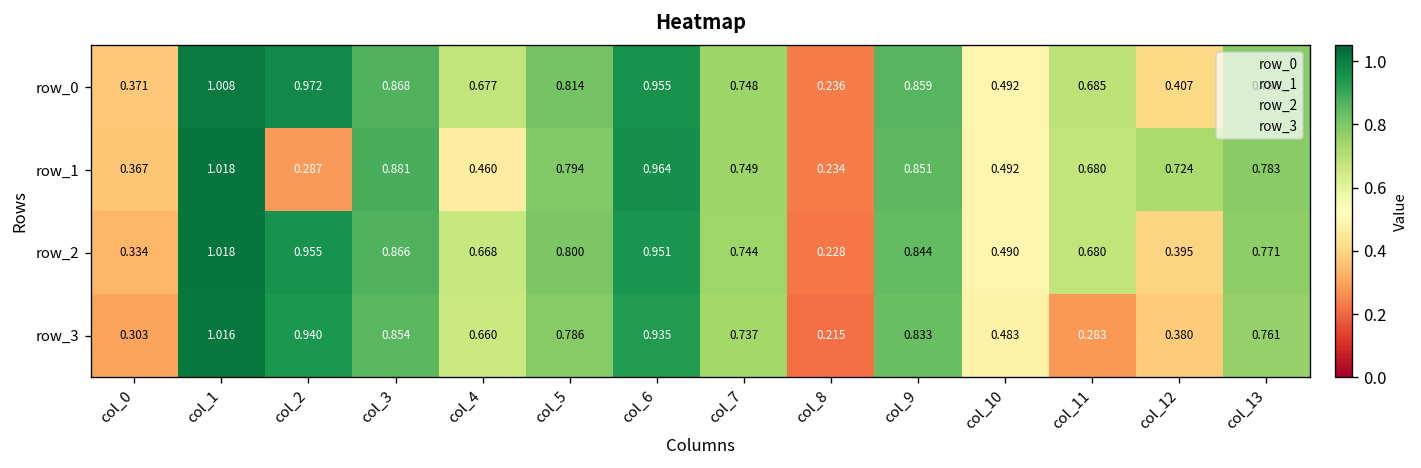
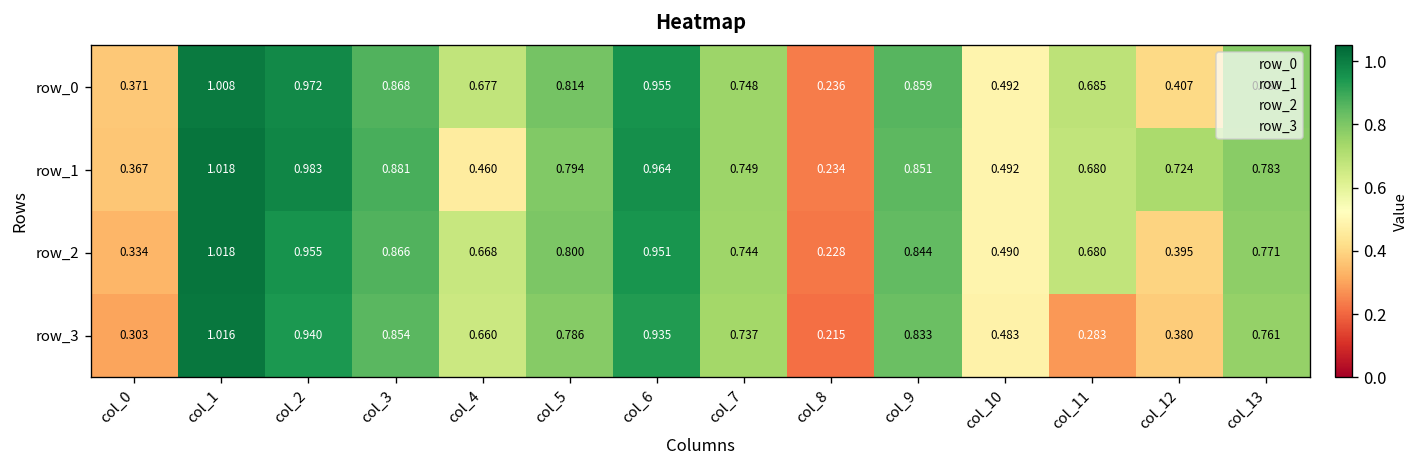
row_1, col_2: 0.287 -> 0.983
